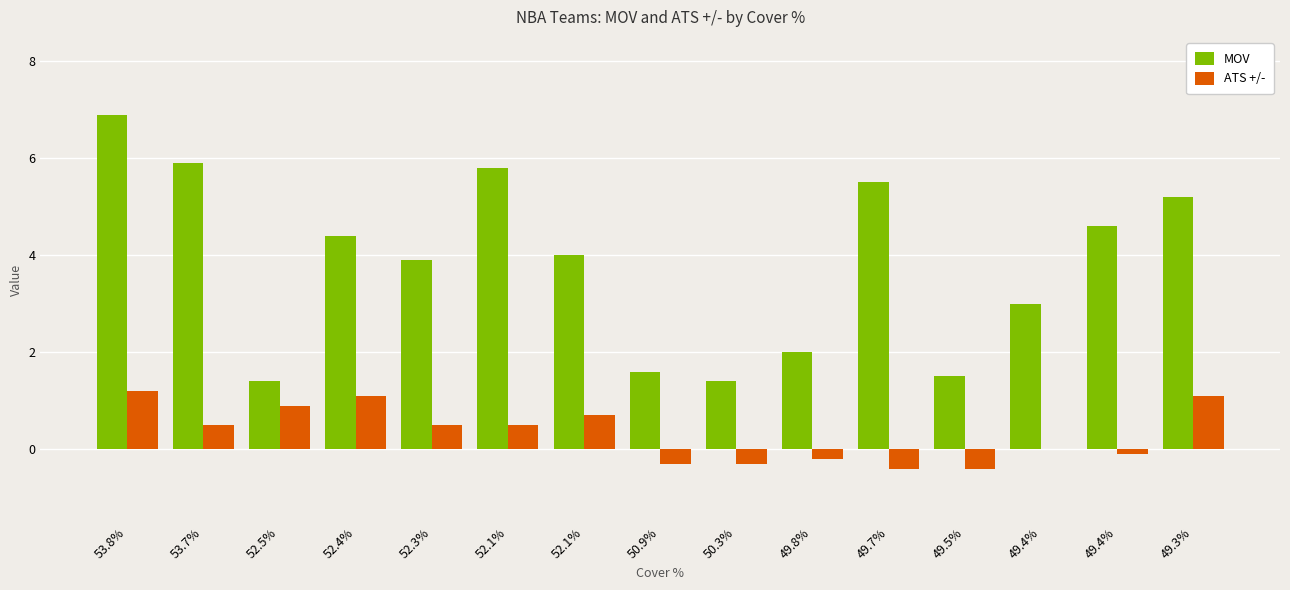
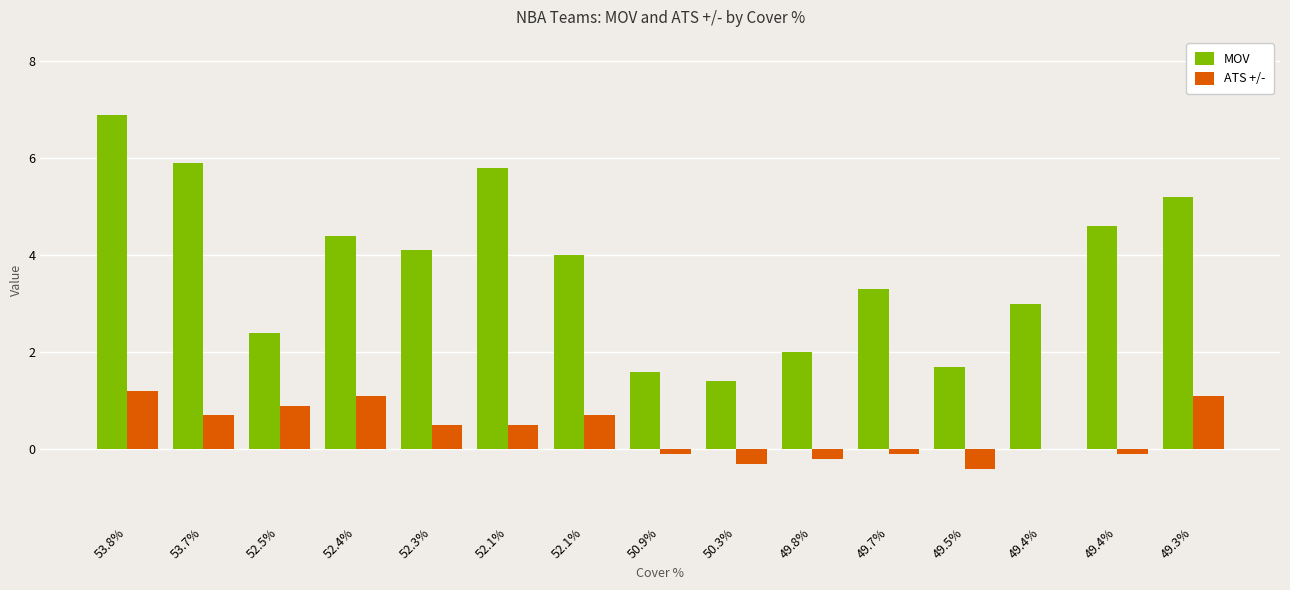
ATS +/-, 53.7%: 0.5 -> 0.7
MOV, 52.5%: 1.4 -> 2.4
MOV, 52.3%: 3.9 -> 4.1
ATS +/-, 50.9%: -0.3 -> -0.1
MOV, 49.7%: 5.5 -> 3.3
ATS +/-, 49.7%: -0.4 -> -0.1
MOV, 49.5%: 1.5 -> 1.7
